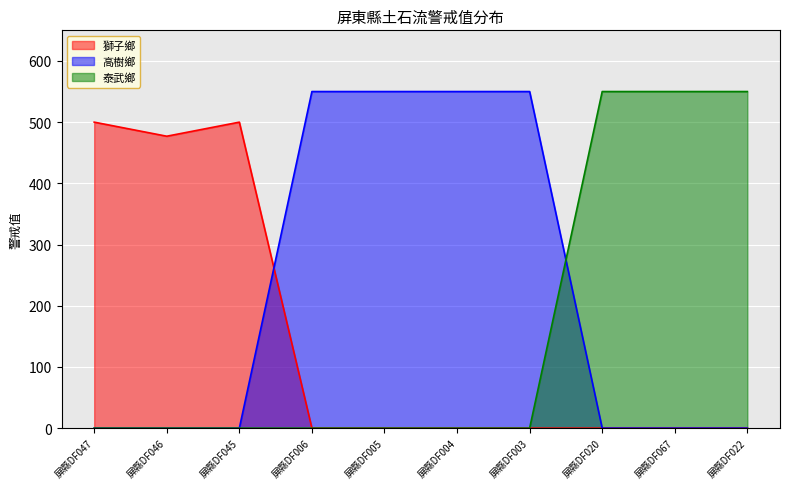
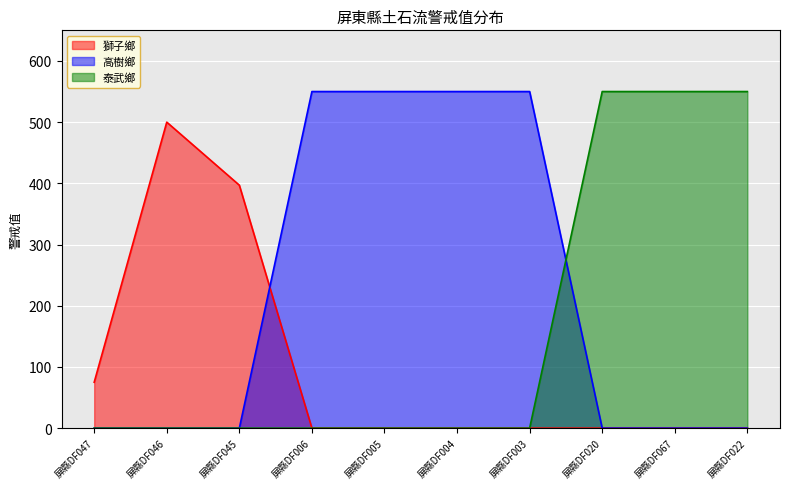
獅子鄉, 屏縣DF047: 500 -> 80
獅子鄉, 屏縣DF046: 480 -> 500
獅子鄉, 屏縣DF045: 500 -> 400
